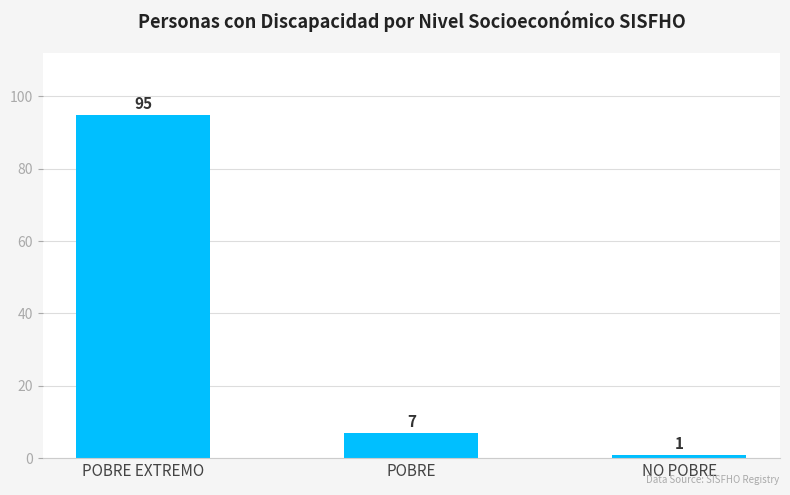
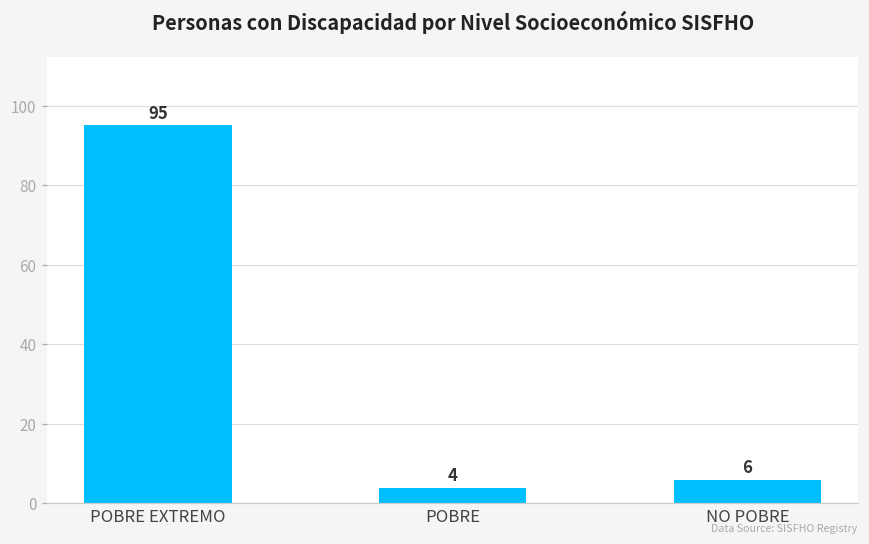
POBRE: 7 -> 4
NO POBRE: 1 -> 6
